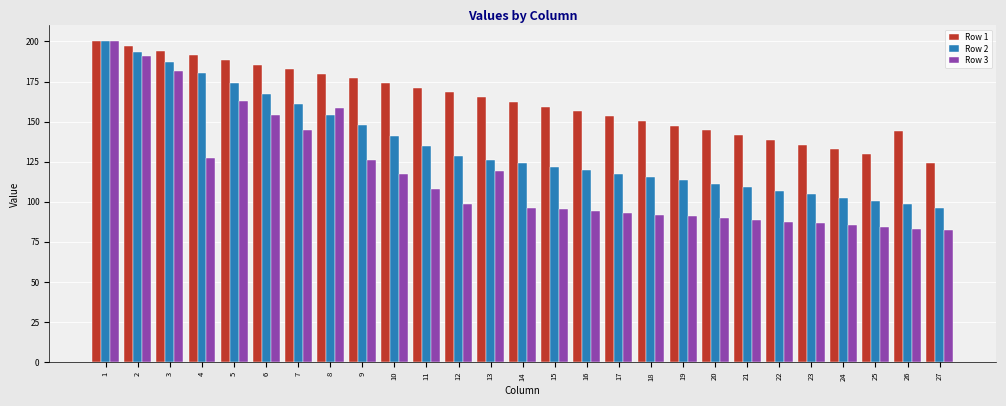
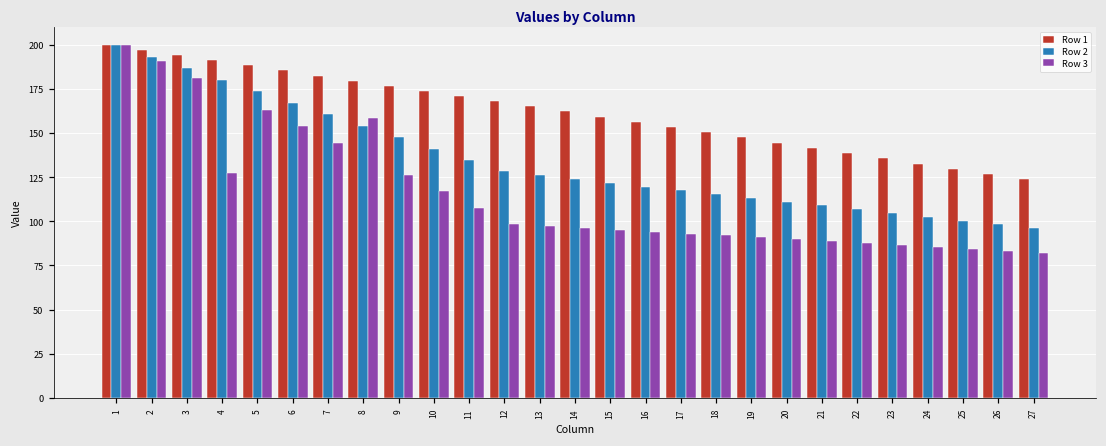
Row 3, 13: 119 -> 98
Row 1, 26: 144 -> 127
